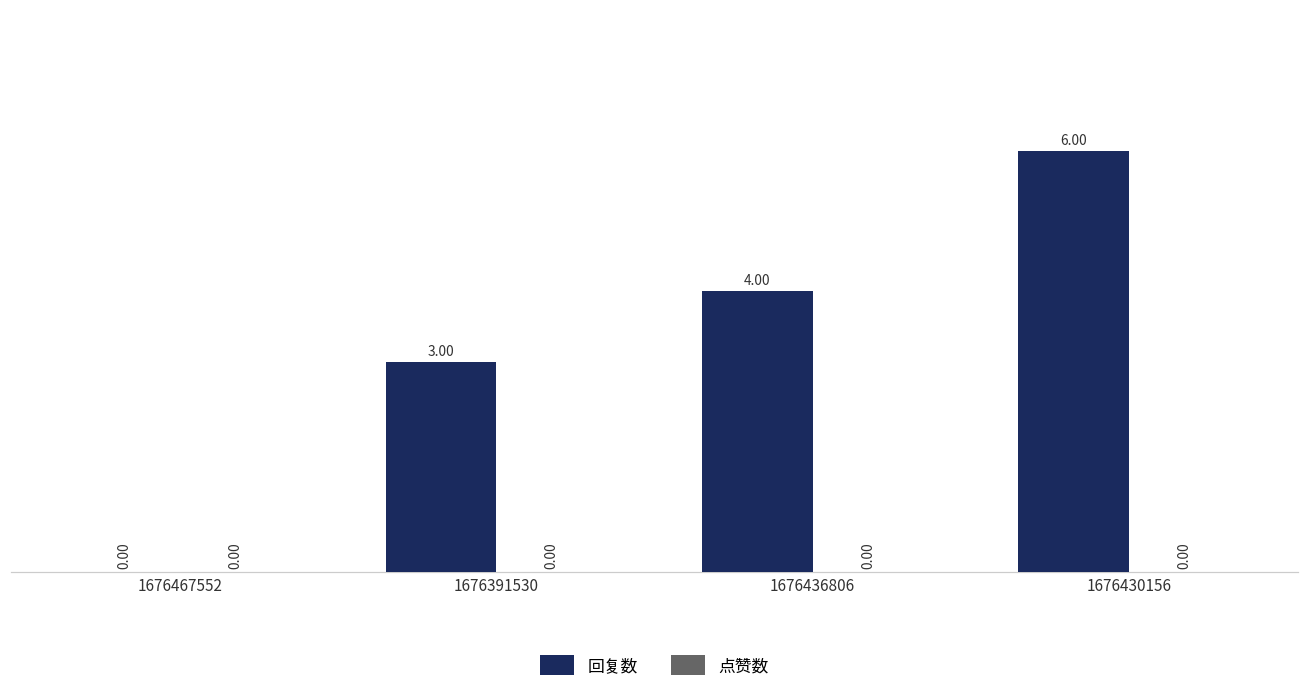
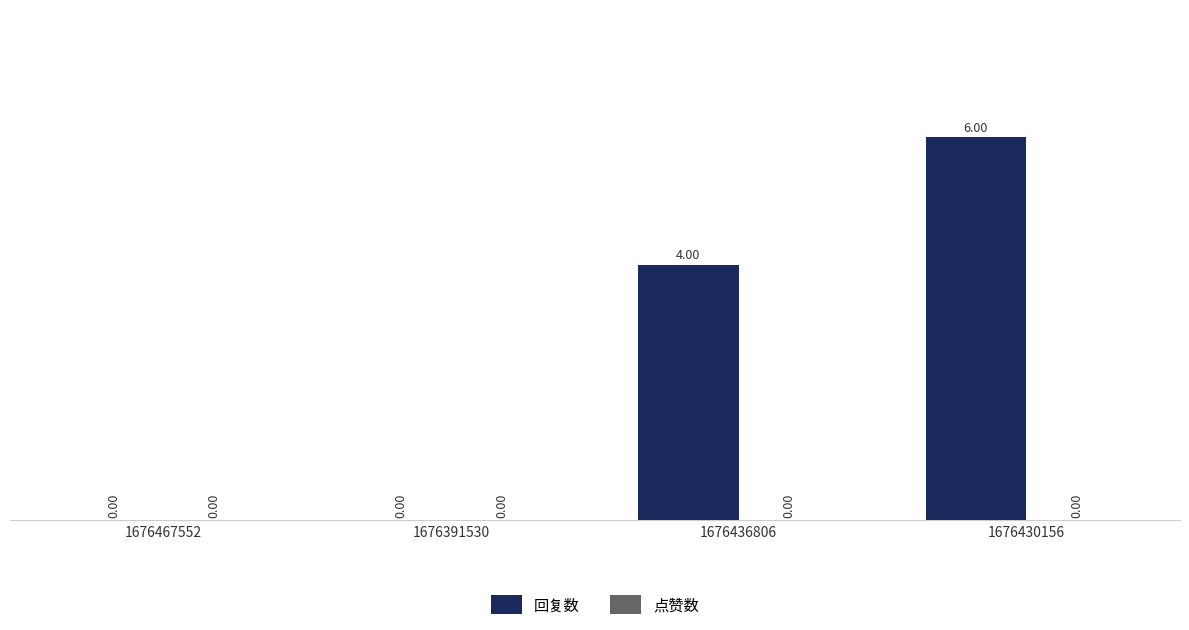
回复数, 1676391530: 3.00 -> 0.00
